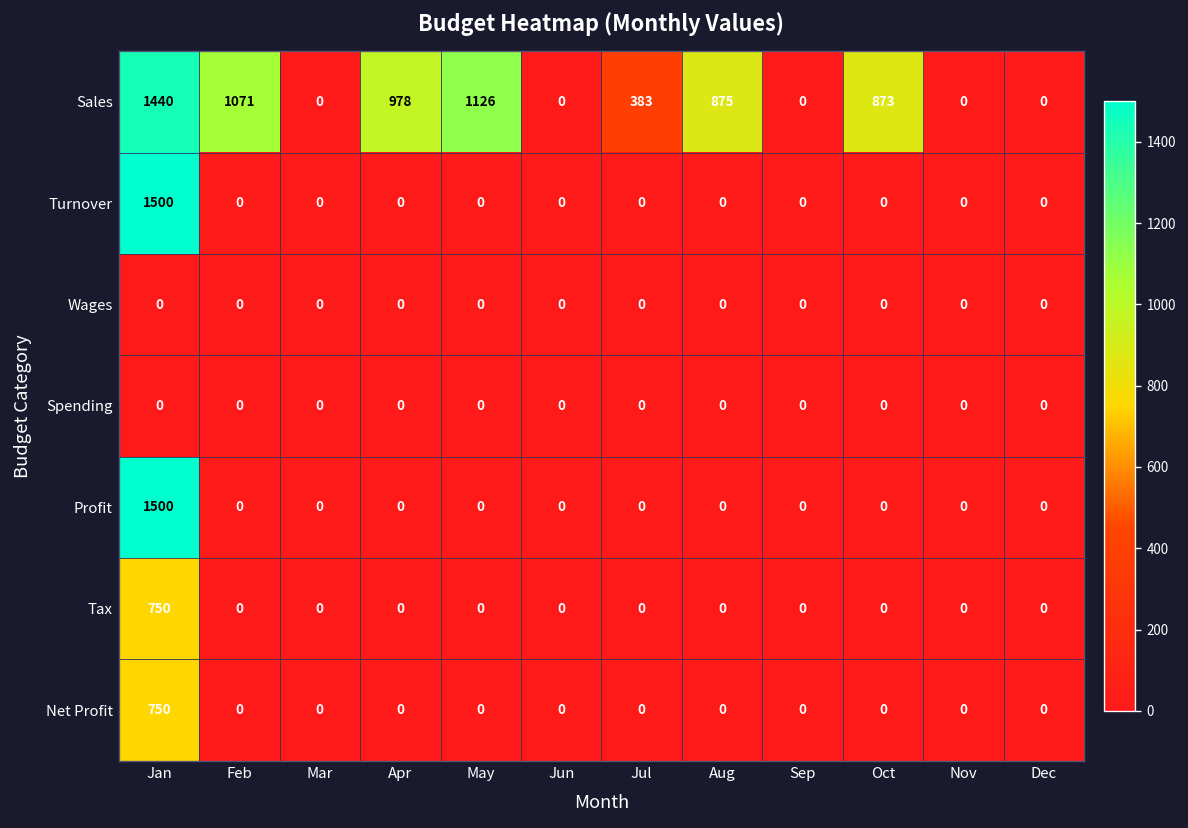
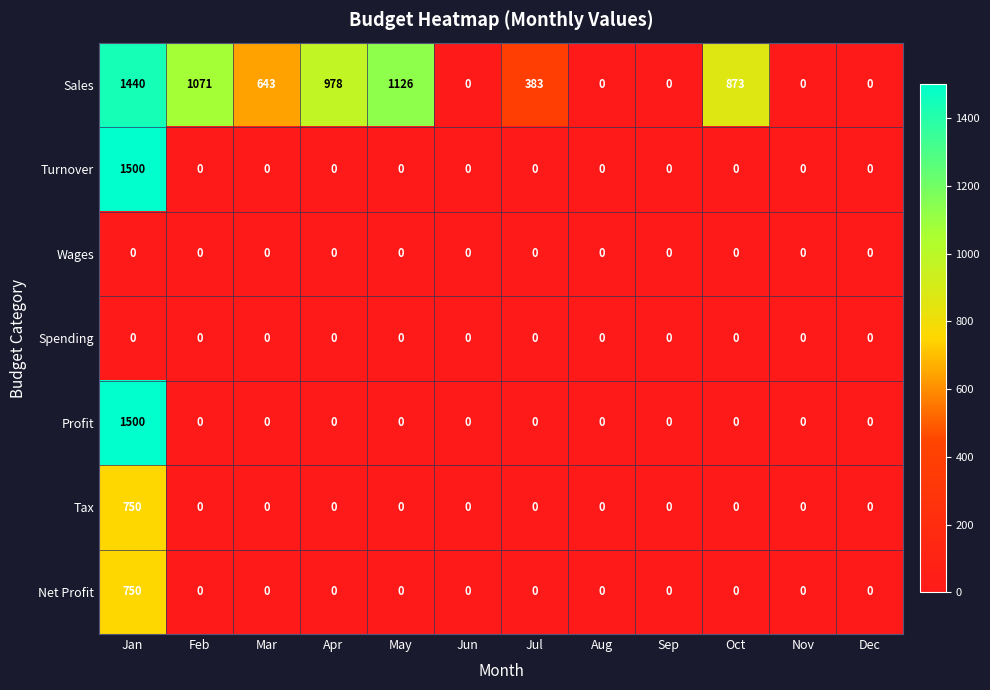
Sales, Mar: 0 -> 643
Sales, Aug: 875 -> 0
